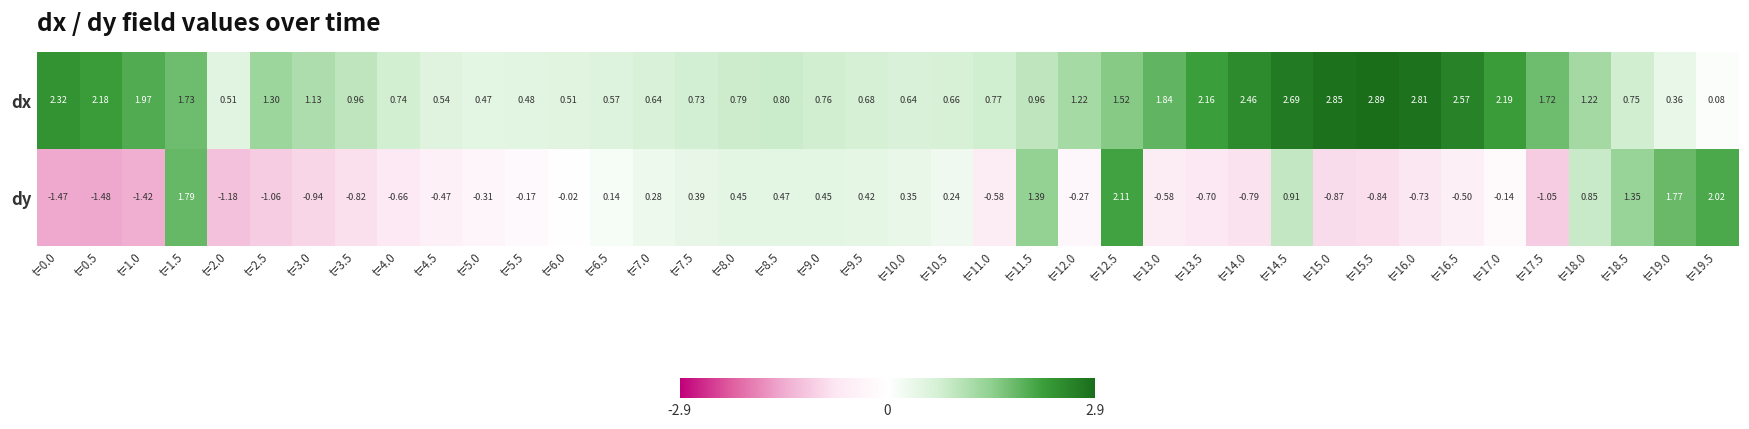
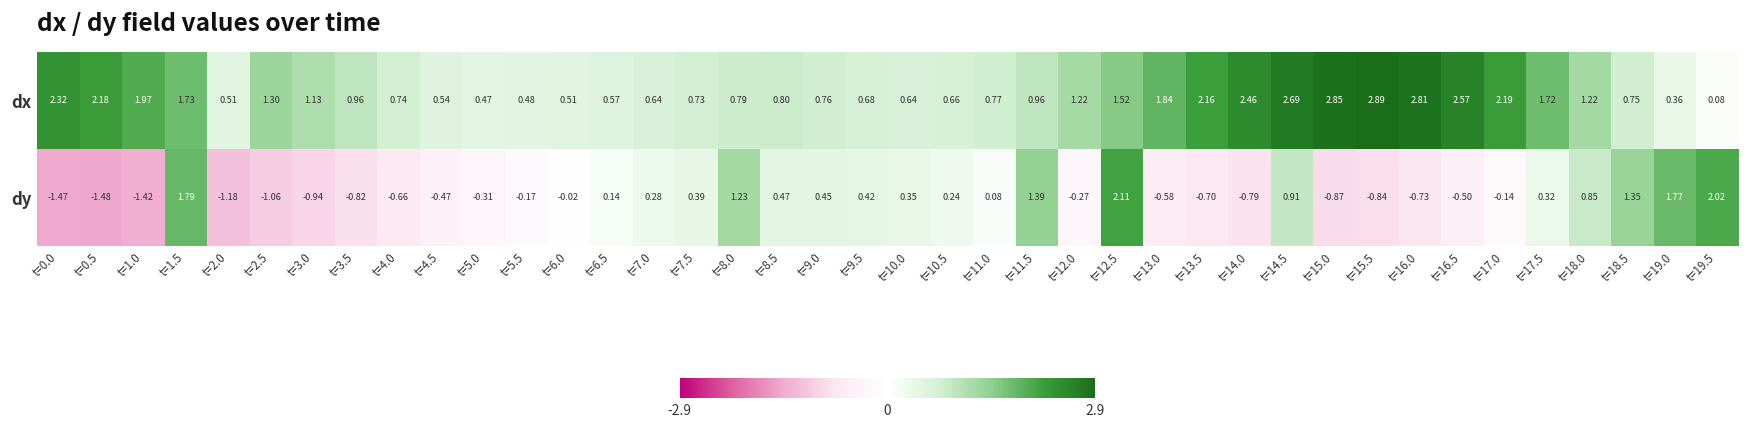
dy, t=8.0: 0.45 -> 1.23
dy, t=11.0: -0.58 -> 0.08
dy, t=17.5: -1.05 -> 0.32
